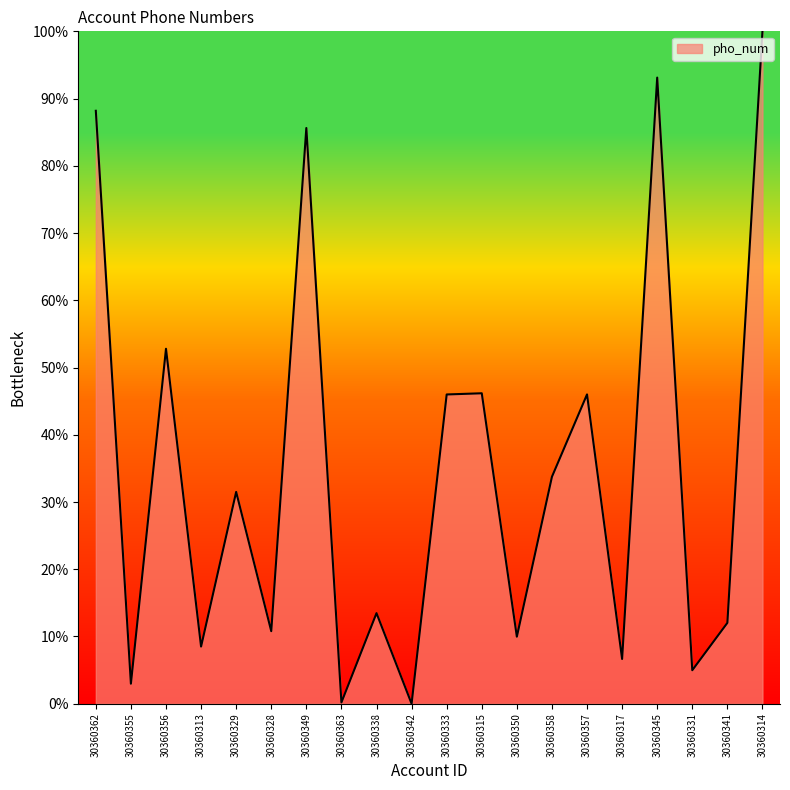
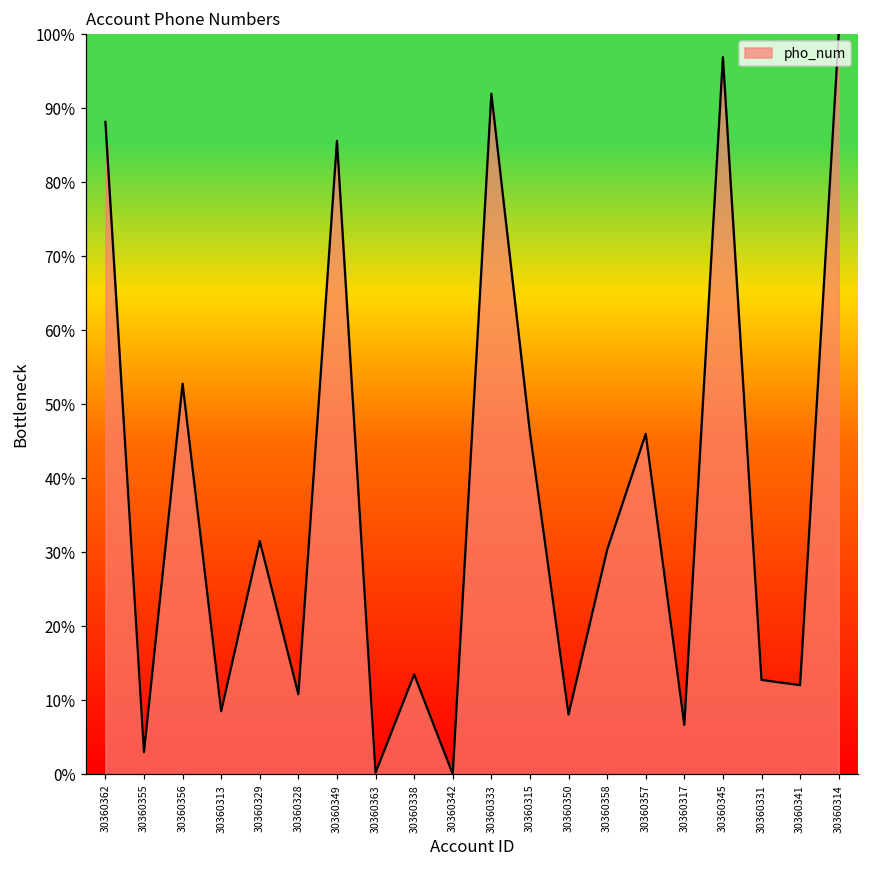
30360333: 46% -> 92%
30360350: 10% -> 8%
30360358: 34% -> 30%
30360345: 93% -> 97%
30360331: 5% -> 13%
